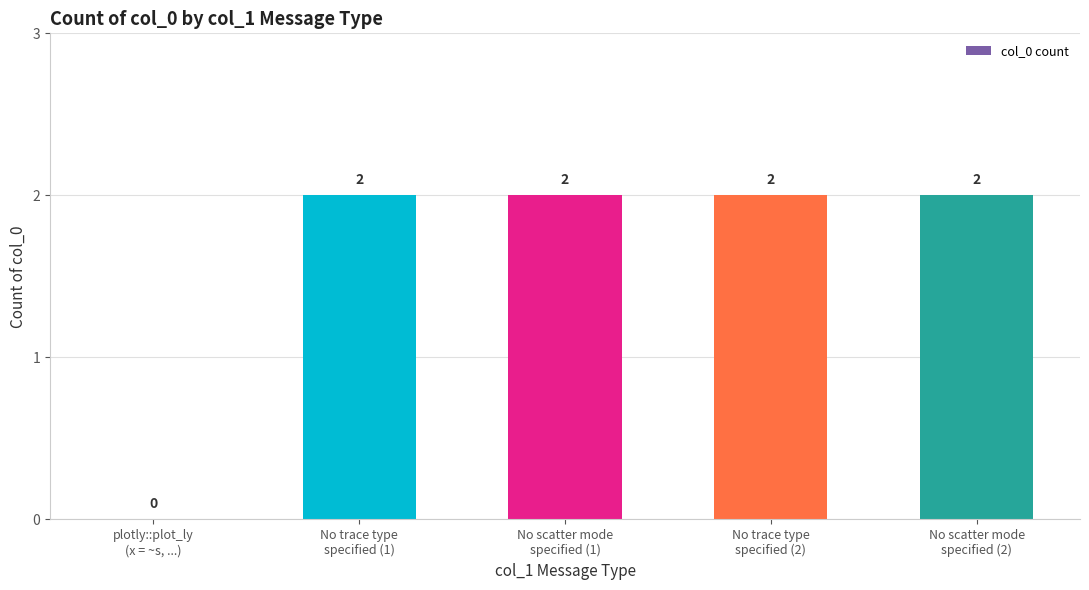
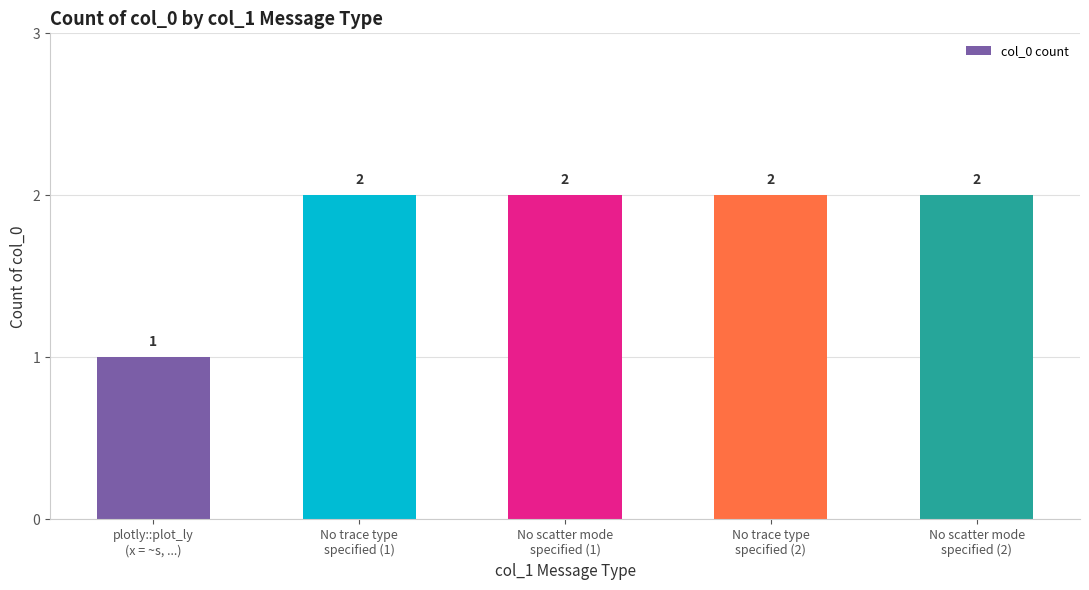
plotly::plot_ly (x = ~s, ...): 0 -> 1
